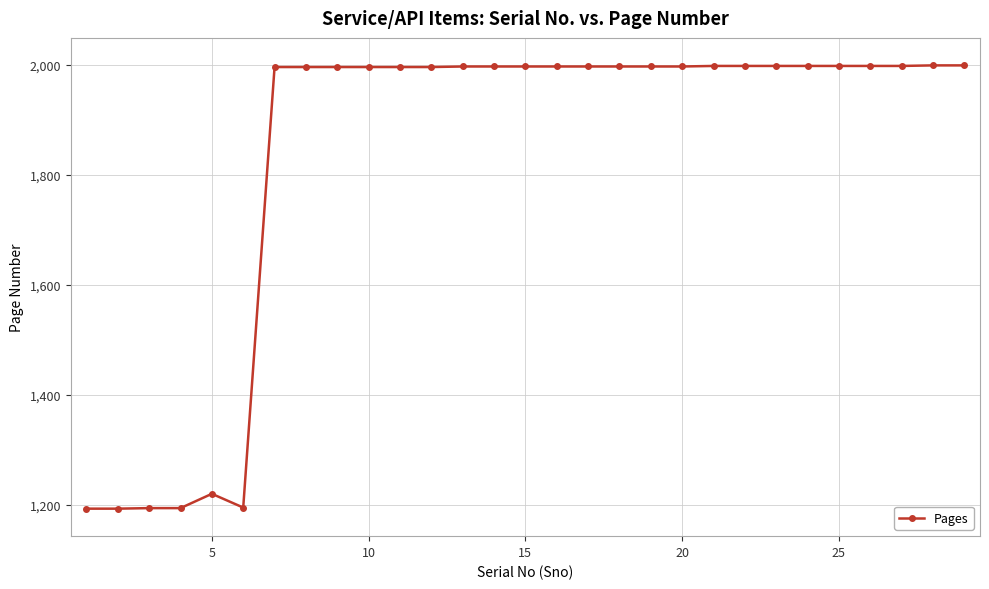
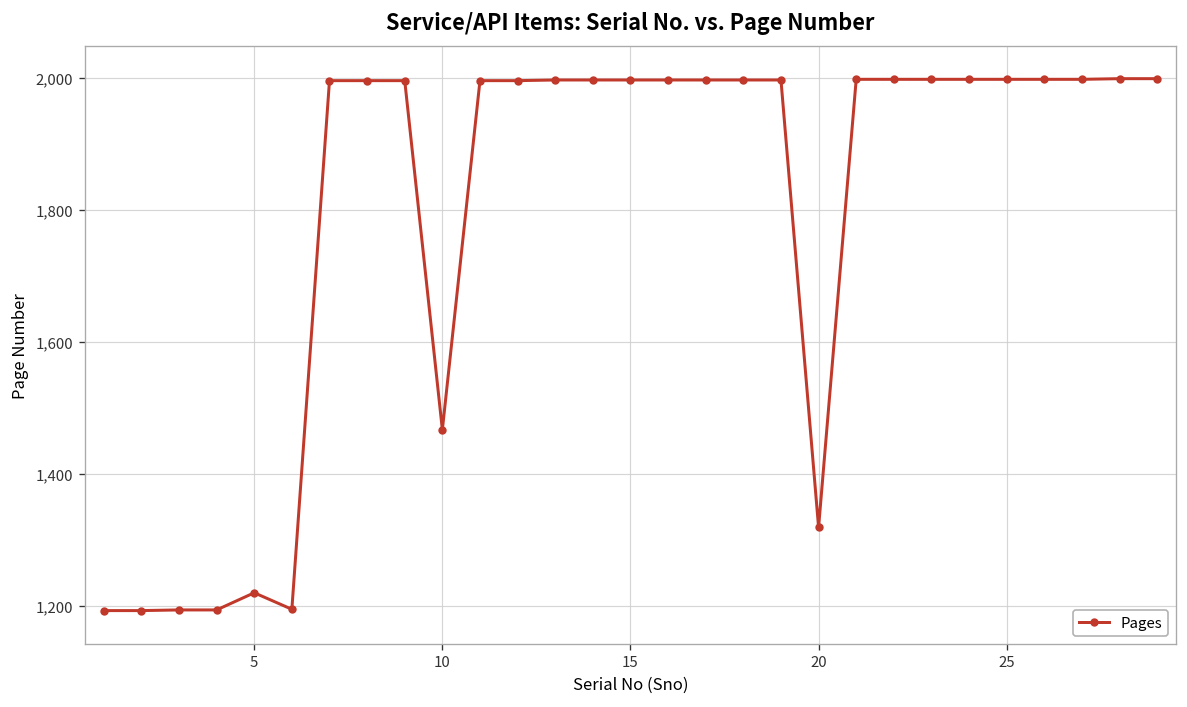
10: 2,000 -> 1,470
20: 2,000 -> 1,320
